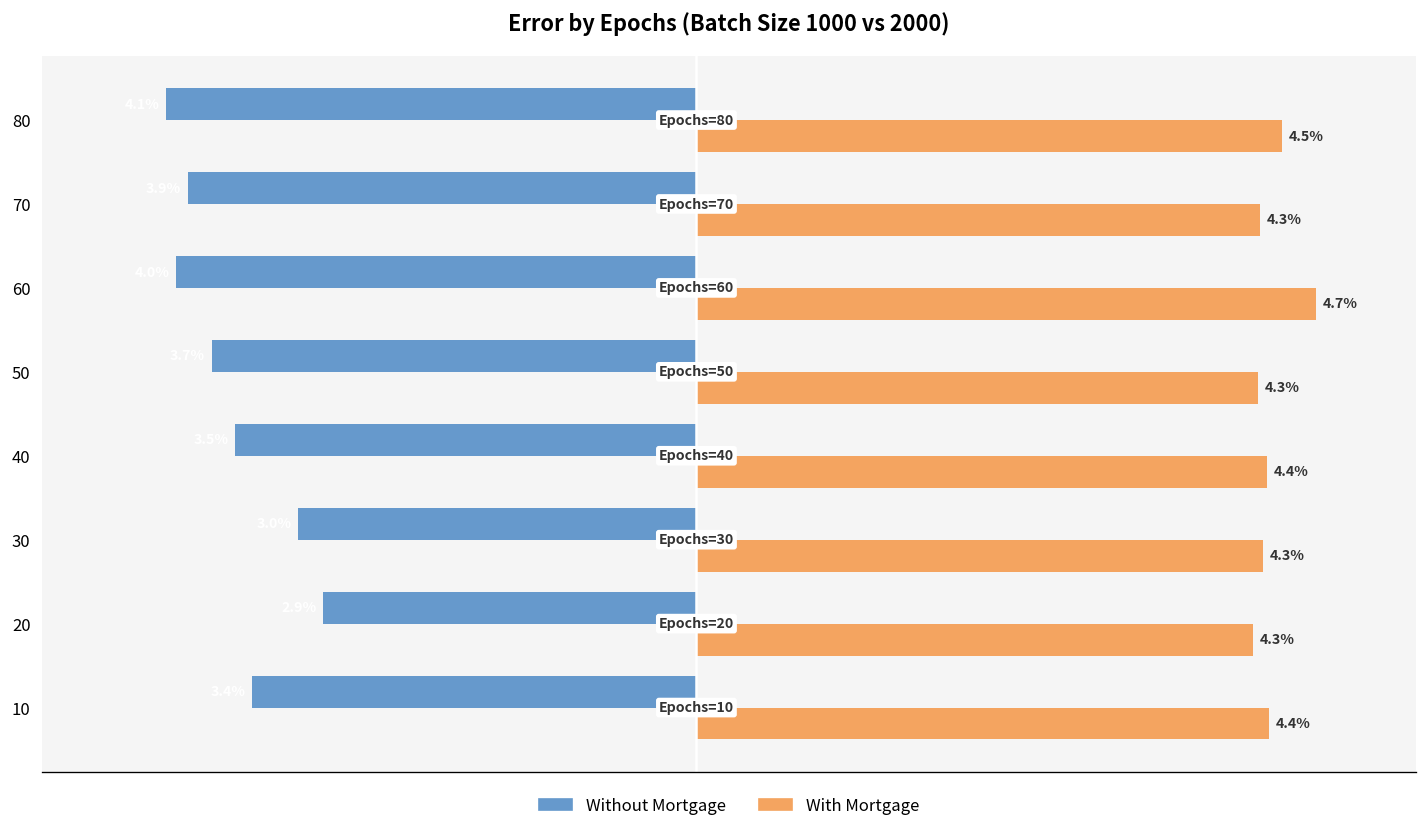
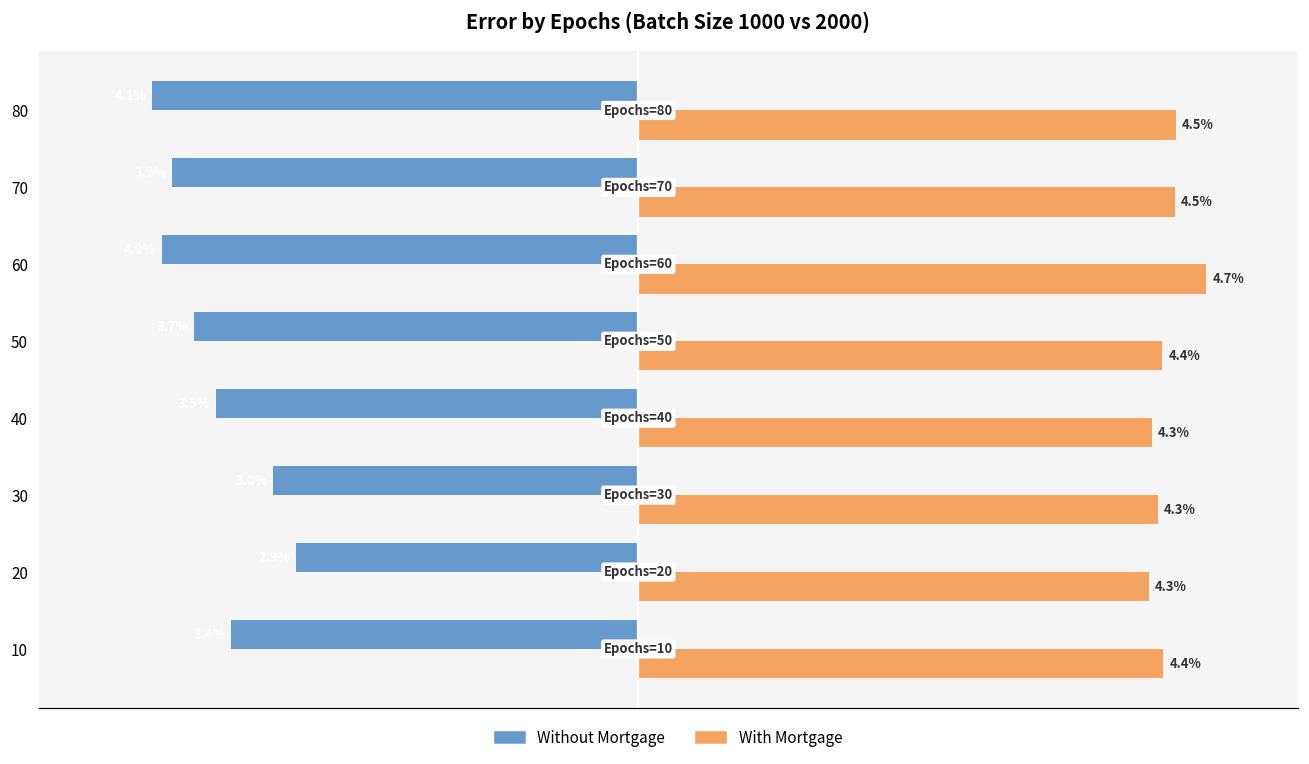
With Mortgage, 70: 4.3% -> 4.5%
With Mortgage, 50: 4.3% -> 4.4%
With Mortgage, 40: 4.4% -> 4.3%
